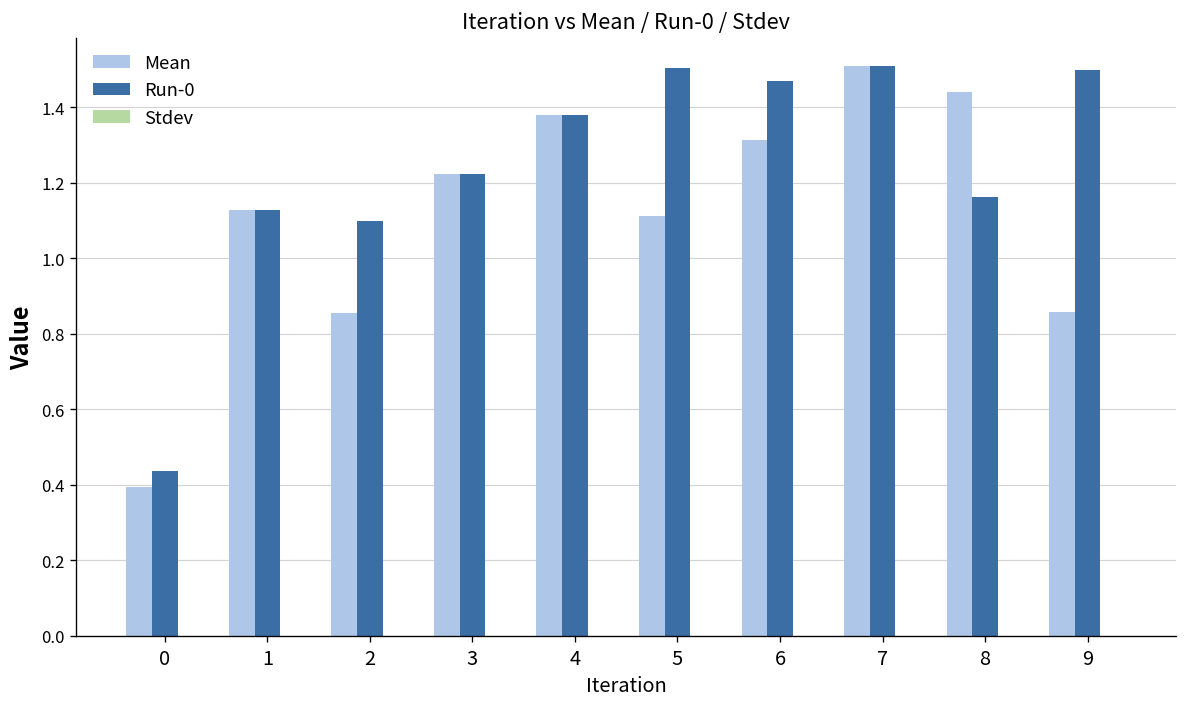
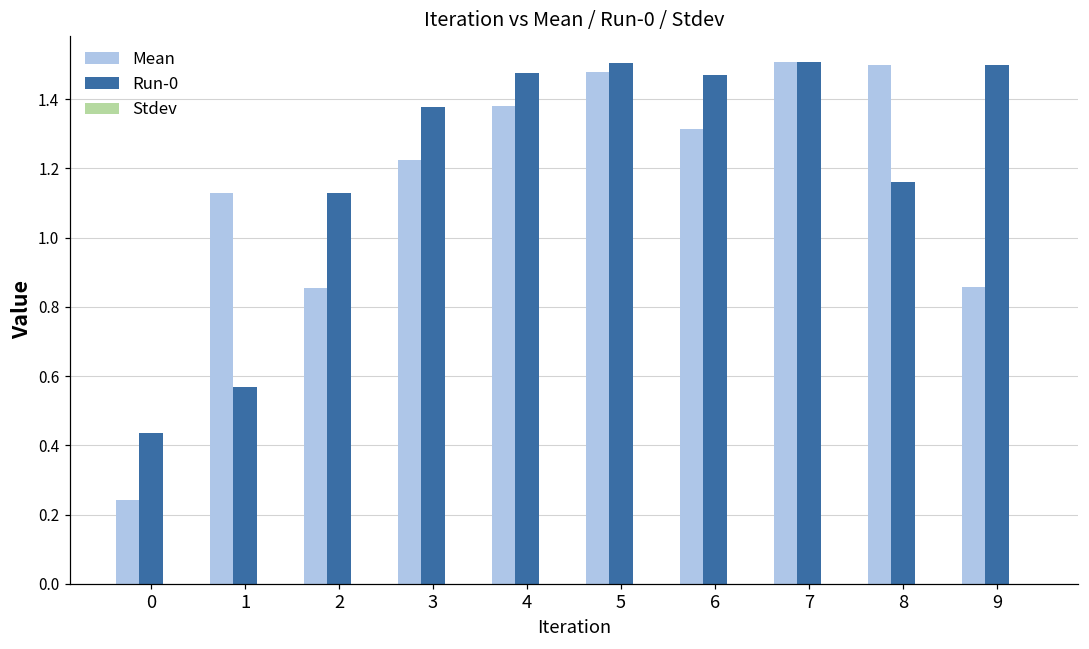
Mean, 0: 0.39 -> 0.24
Run-0, 1: 1.13 -> 0.57
Run-0, 2: 1.10 -> 1.13
Run-0, 3: 1.22 -> 1.38
Run-0, 4: 1.38 -> 1.48
Mean, 5: 1.11 -> 1.48
Mean, 8: 1.44 -> 1.50
